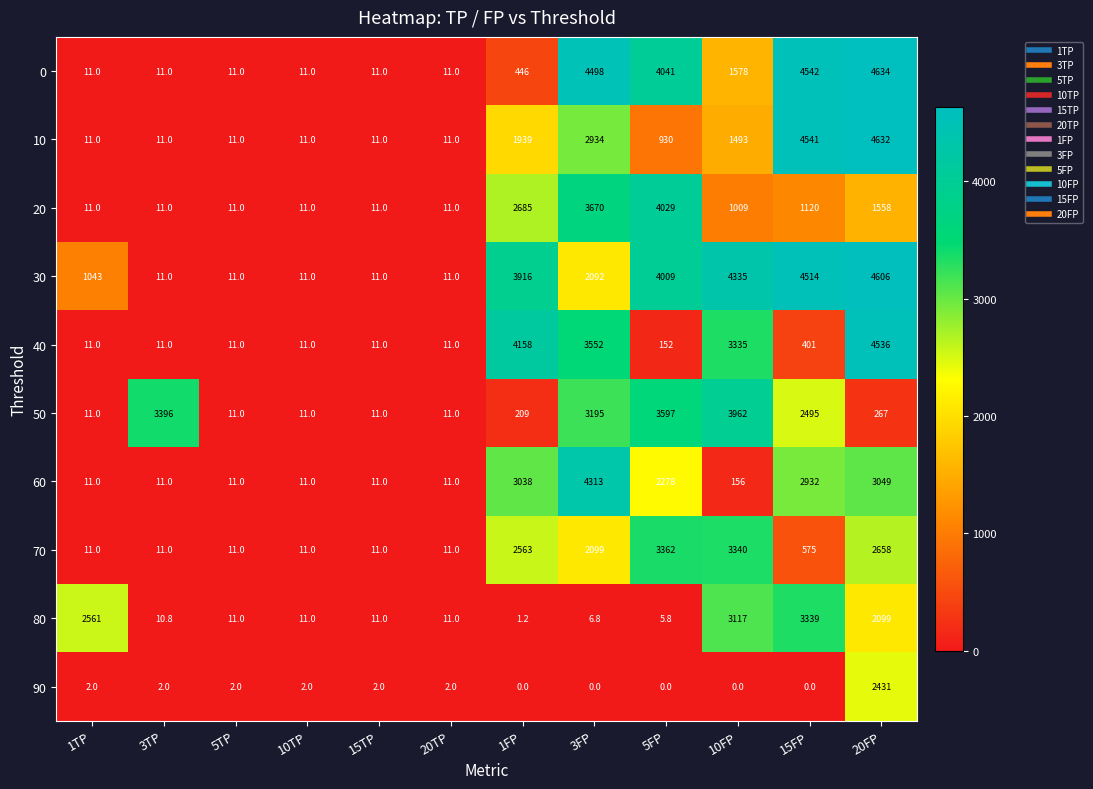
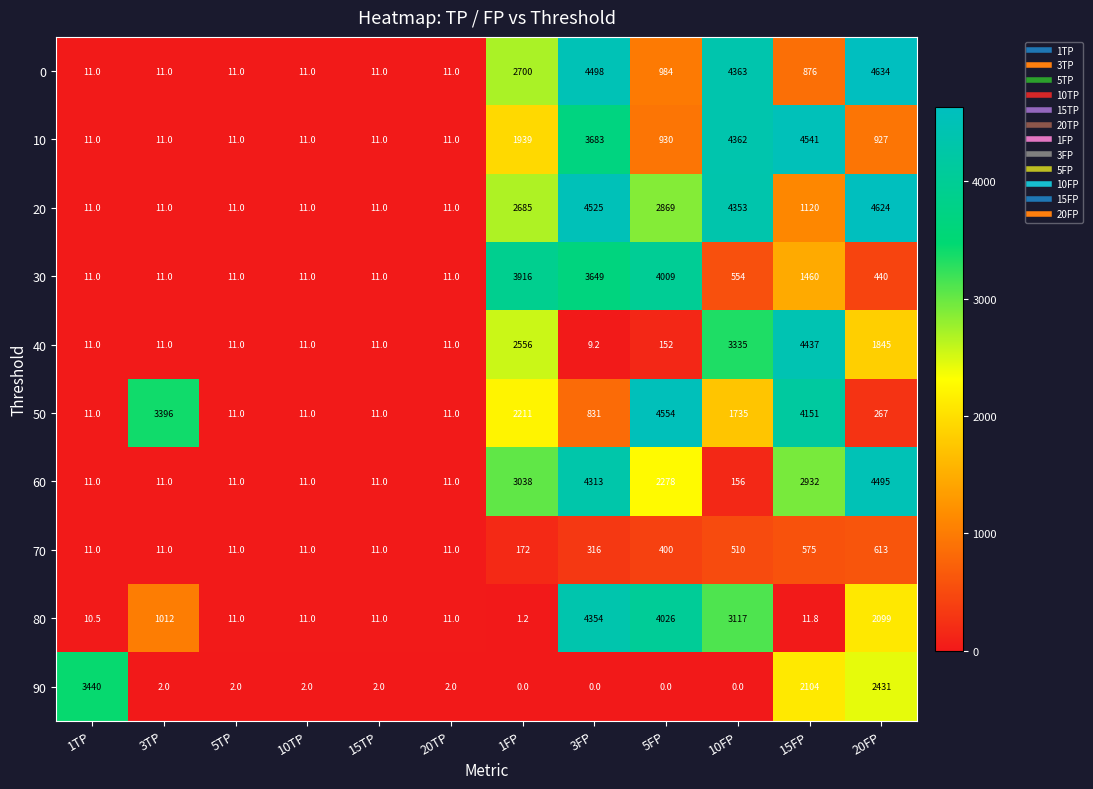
0, 1FP: 446 -> 2700
0, 5FP: 4041 -> 984
0, 10FP: 1578 -> 4363
0, 15FP: 4542 -> 876
10, 3FP: 2934 -> 3683
10, 10FP: 1493 -> 4362
10, 20FP: 4632 -> 927
20, 3FP: 3670 -> 4525
20, 5FP: 4029 -> 2869
20, 10FP: 1009 -> 4353
20, 20FP: 1558 -> 4624
30, 1TP: 1043 -> 11.0
30, 3FP: 2092 -> 3649
30, 10FP: 4335 -> 554
30, 15FP: 4514 -> 1460
30, 20FP: 4606 -> 440
40, 1FP: 4158 -> 2556
40, 3FP: 3552 -> 9.2
40, 15FP: 401 -> 4437
40, 20FP: 4536 -> 1845
50, 1FP: 209 -> 2211
50, 3FP: 3195 -> 831
50, 5FP: 3597 -> 4554
50, 10FP: 3962 -> 1735
50, 15FP: 2495 -> 4151
60, 20FP: 3049 -> 4495
70, 1FP: 2563 -> 172
70, 3FP: 2099 -> 316
70, 5FP: 3362 -> 400
70, 10FP: 3340 -> 510
70, 20FP: 2658 -> 613
80, 1TP: 2561 -> 10.5
80, 3TP: 10.8 -> 1012
80, 3FP: 6.8 -> 4354
80, 5FP: 5.8 -> 4026
80, 15FP: 3339 -> 11.8
90, 1TP: 2.0 -> 3440
90, 15FP: 0.0 -> 2104
